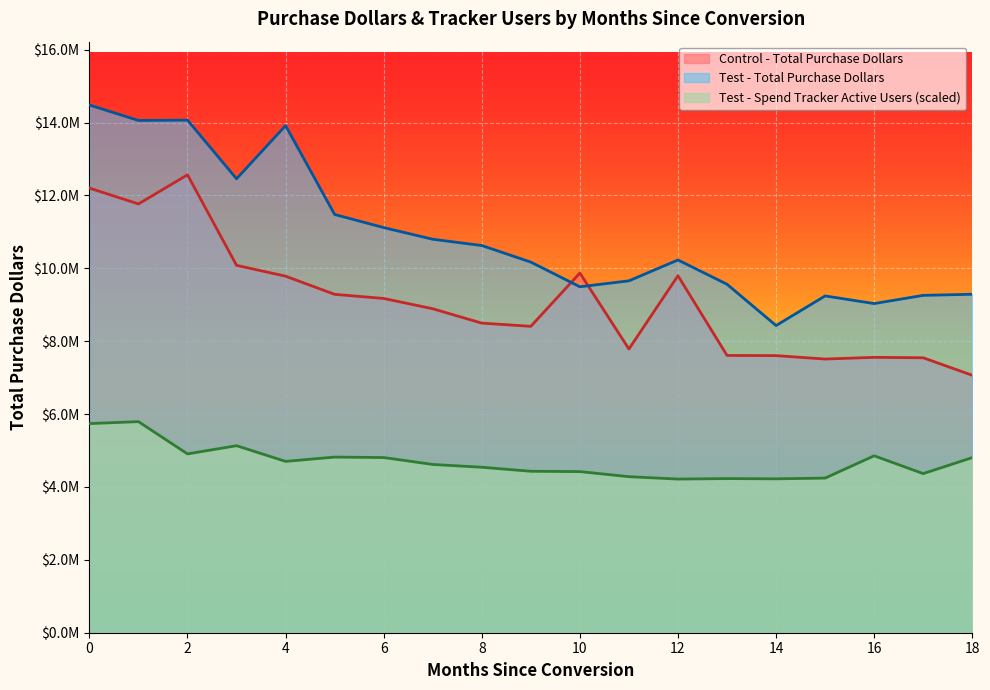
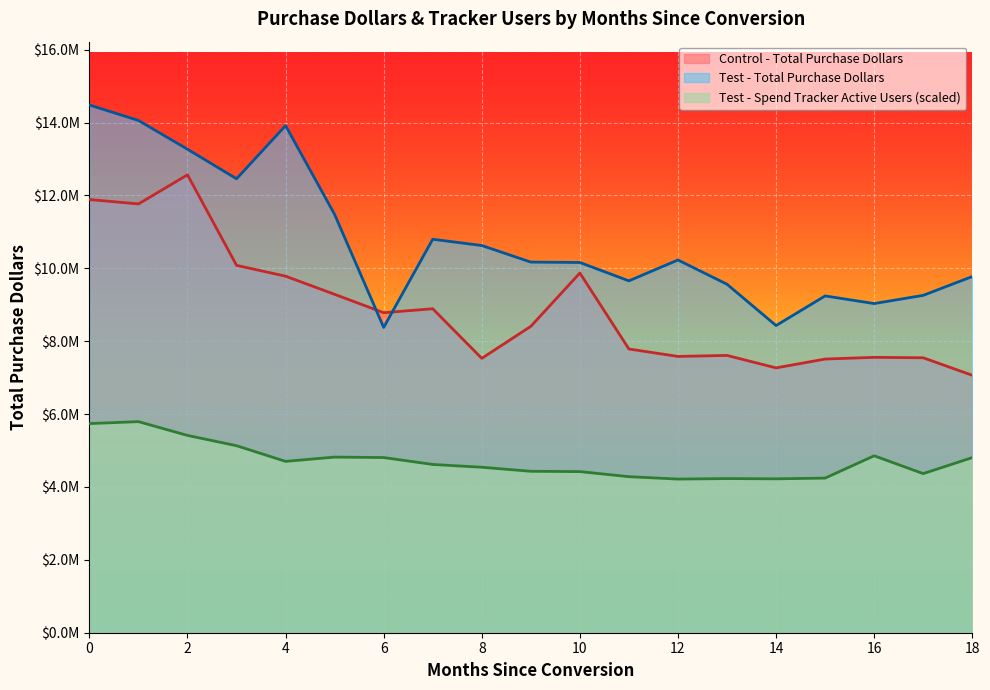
Control - Total Purchase Dollars, 0: $12200000 -> $11900000
Test - Total Purchase Dollars, 2: $14100000 -> $13300000
Test - Spend Tracker Active Users (scaled), 2: $4900000 -> $5400000
Control - Total Purchase Dollars, 6: $9200000 -> $8800000
Test - Total Purchase Dollars, 6: $11100000 -> $8400000
Control - Total Purchase Dollars, 8: $8500000 -> $7500000
Test - Total Purchase Dollars, 10: $9500000 -> $10200000
Control - Total Purchase Dollars, 12: $9800000 -> $7600000
Control - Total Purchase Dollars, 14: $7600000 -> $7300000
Test - Total Purchase Dollars, 18: $9300000 -> $9800000
